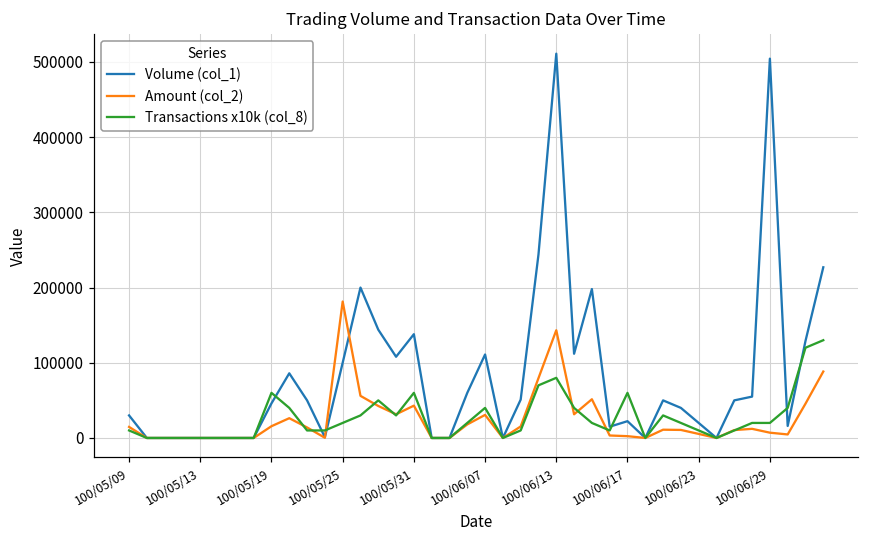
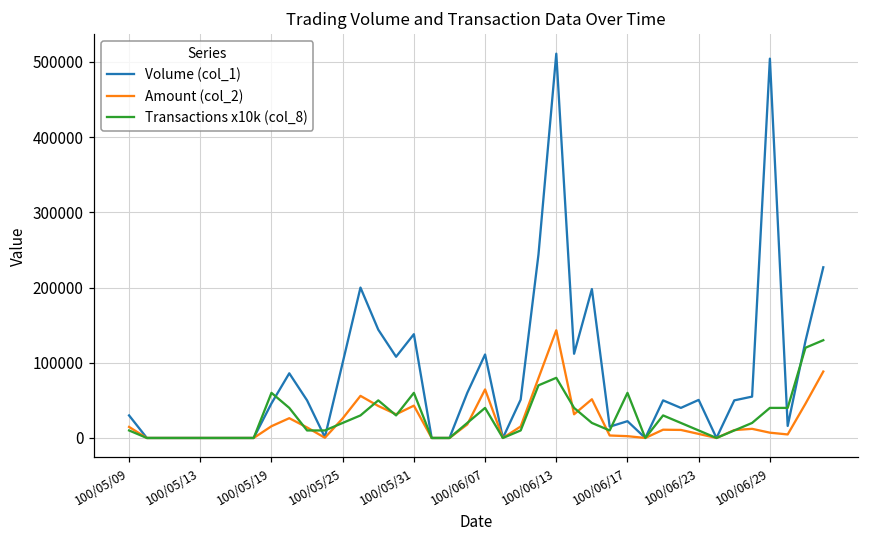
Amount (col_2), 100/05/25: 180000 -> 30000
Amount (col_2), 100/06/07: 30000 -> 60000
Volume (col_1), 100/06/23: 20000 -> 50000
Transactions x10k (col_8), 100/06/29: 20000 -> 40000
